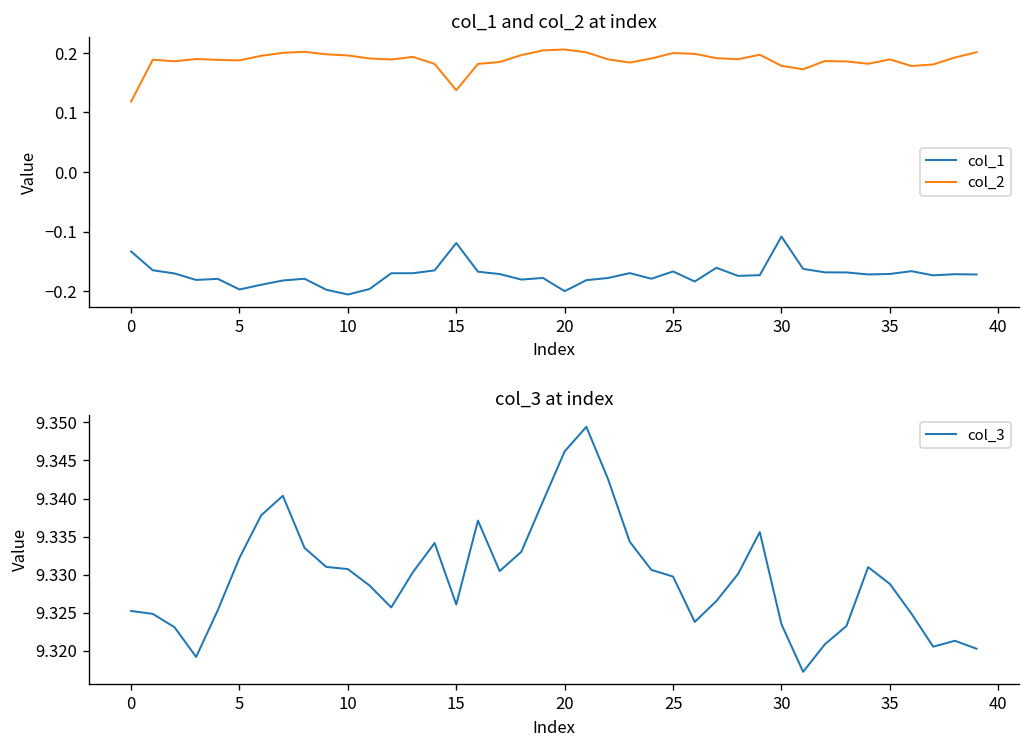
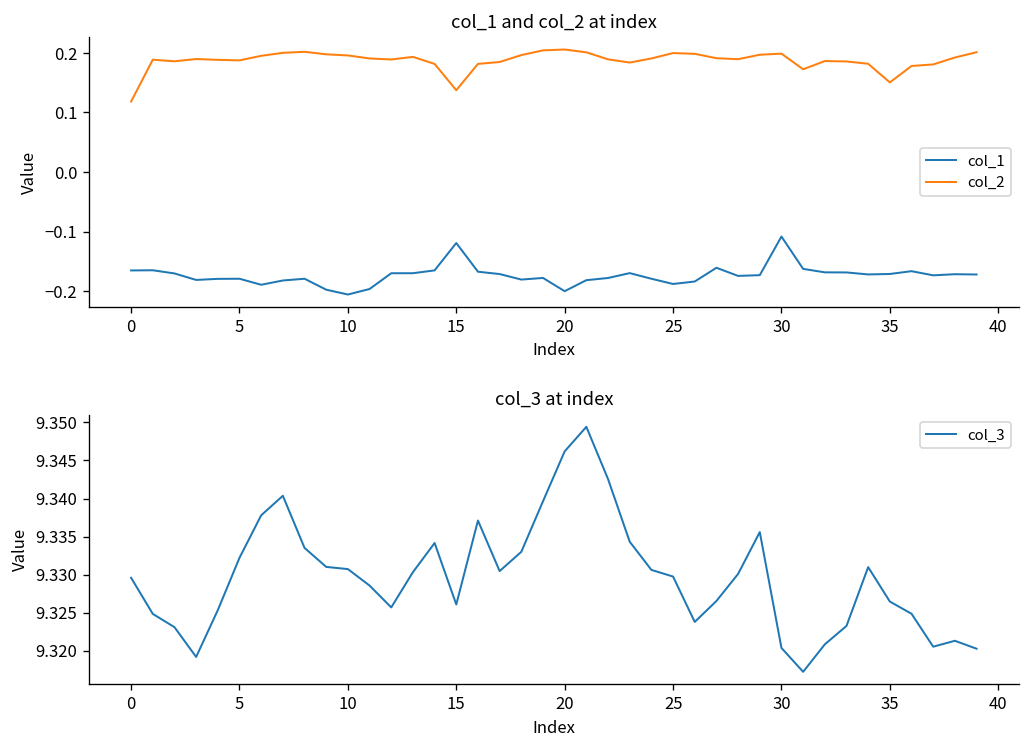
col_1 and col_2 at index, col_1, 0: -0.13 -> -0.17
col_1 and col_2 at index, col_1, 5: -0.20 -> -0.18
col_1 and col_2 at index, col_1, 25: -0.17 -> -0.19
col_1 and col_2 at index, col_2, 30: 0.18 -> 0.20
col_1 and col_2 at index, col_2, 35: 0.19 -> 0.15
col_3 at index, 0: 9.325 -> 9.330
col_3 at index, 30: 9.323 -> 9.320
col_3 at index, 35: 9.329 -> 9.326
